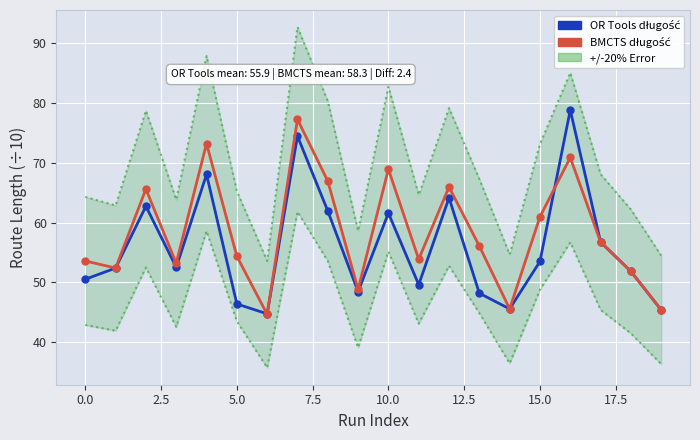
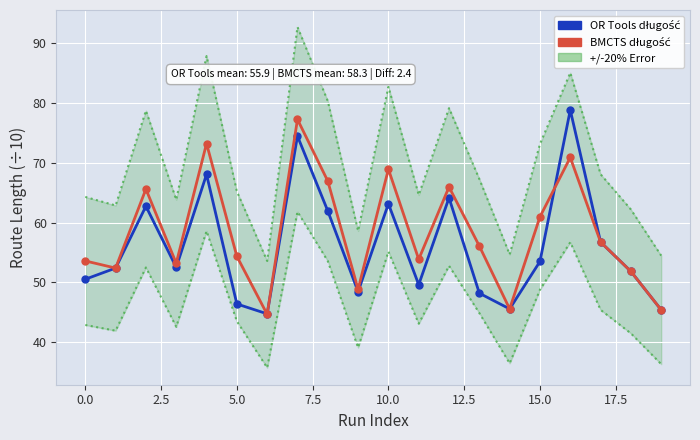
OR Tools długość, 10.0: 62 -> 63
